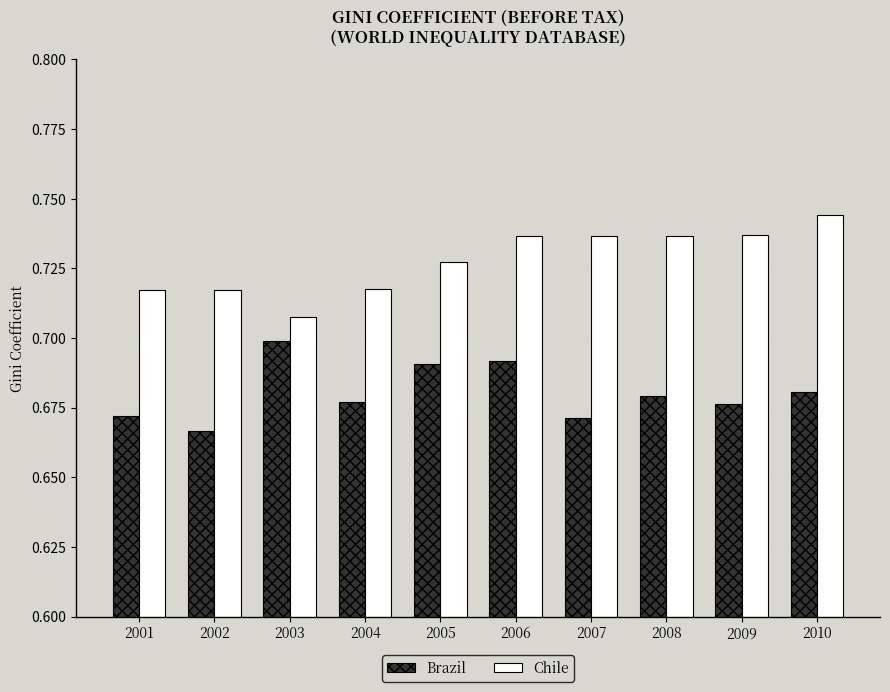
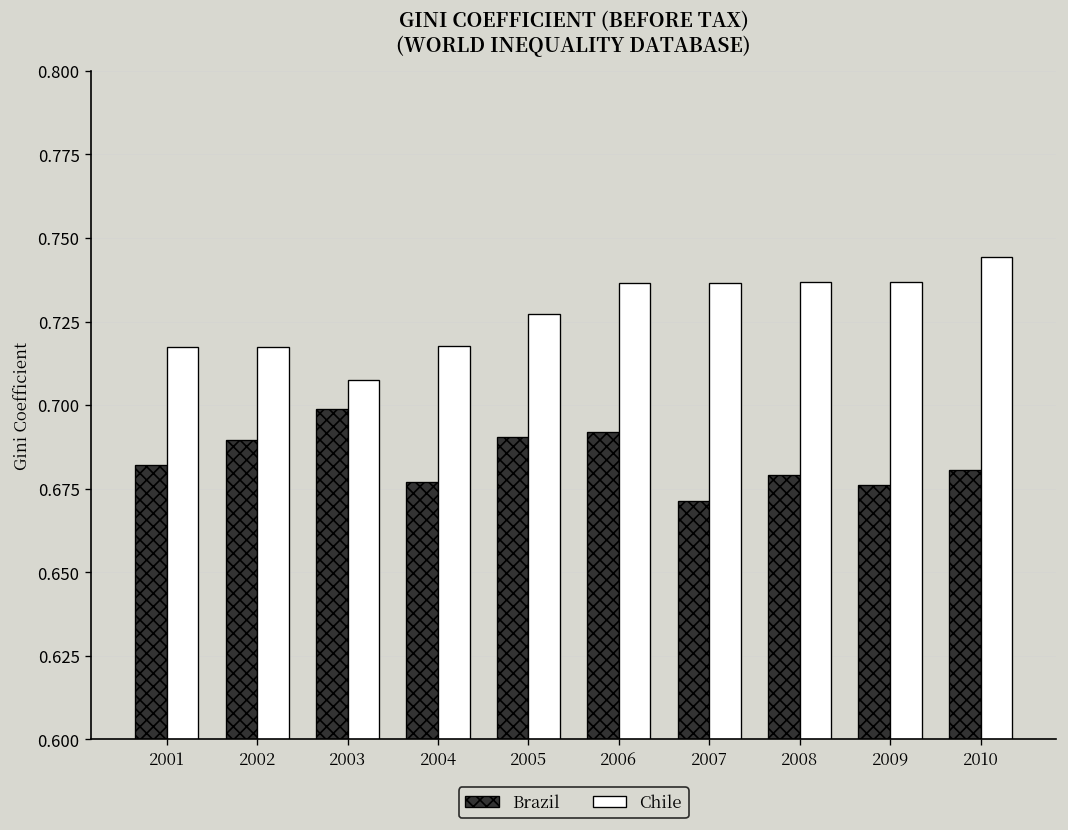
Brazil, 2001: 0.672 -> 0.682
Brazil, 2002: 0.667 -> 0.689
